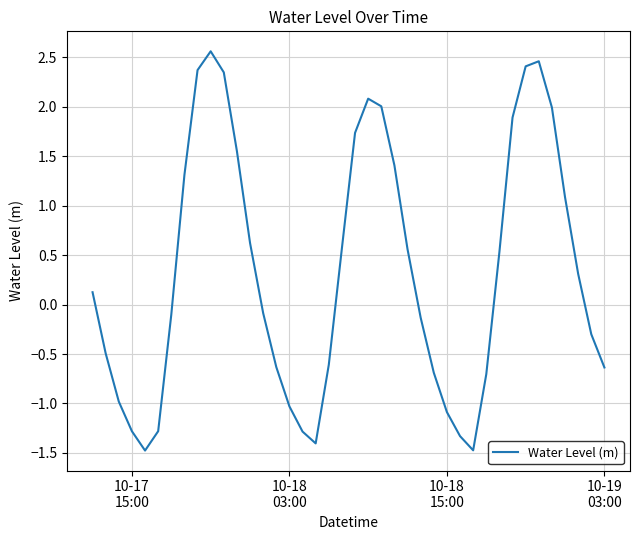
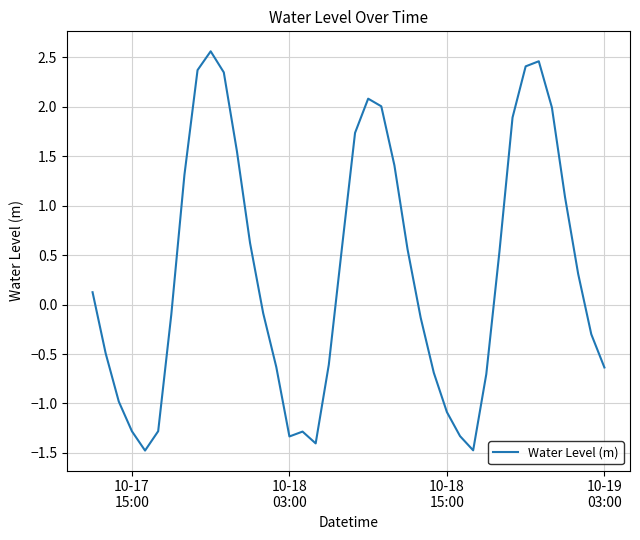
10-18 03:00: -1.0 -> -1.3
